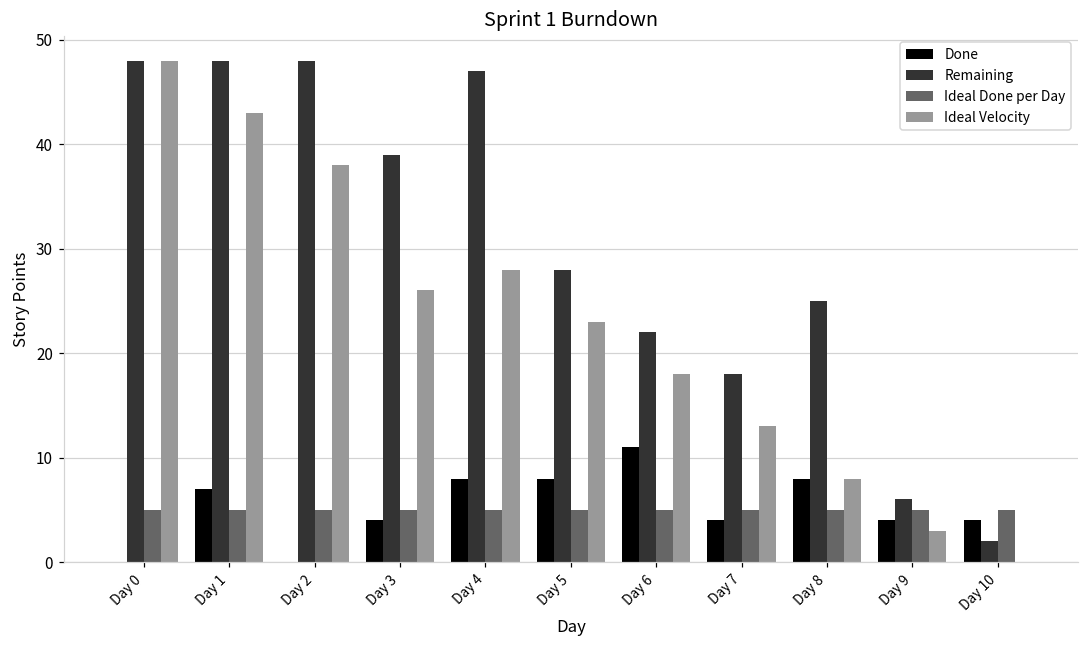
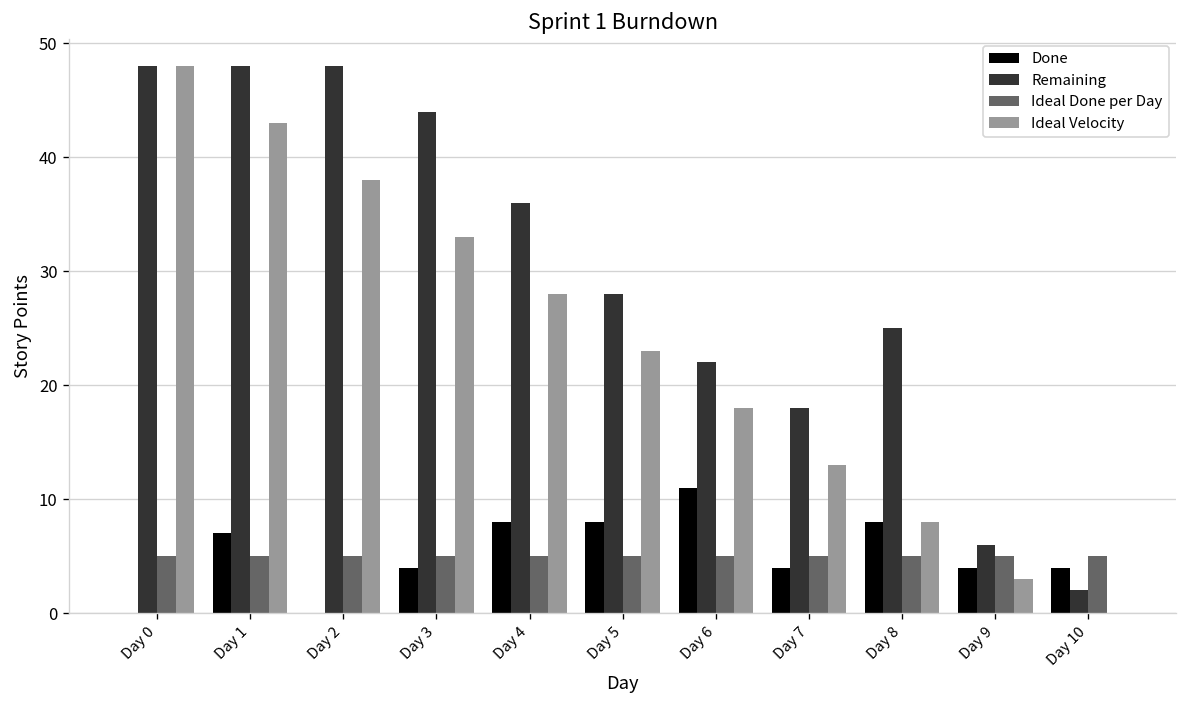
Remaining, Day 3: 39 -> 44
Ideal Velocity, Day 3: 26 -> 33
Remaining, Day 4: 47 -> 36
